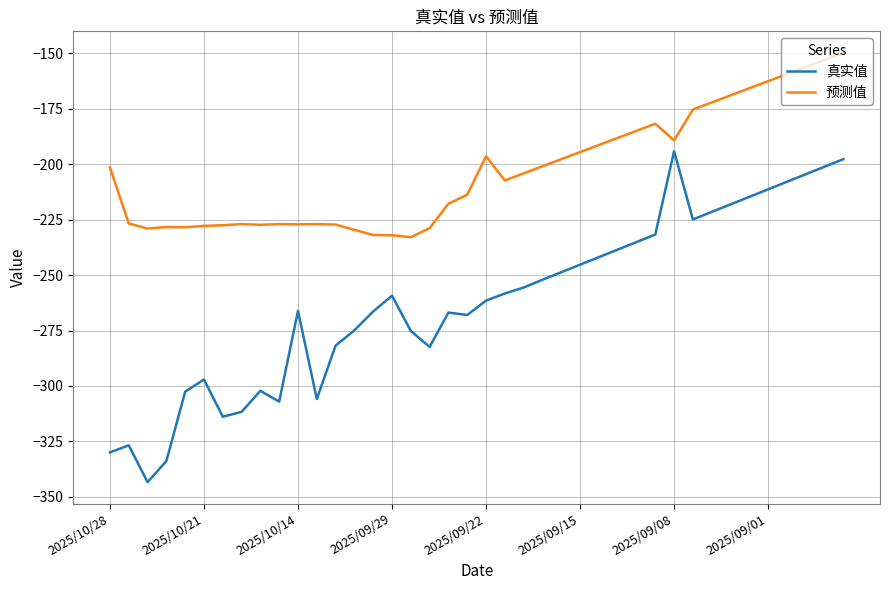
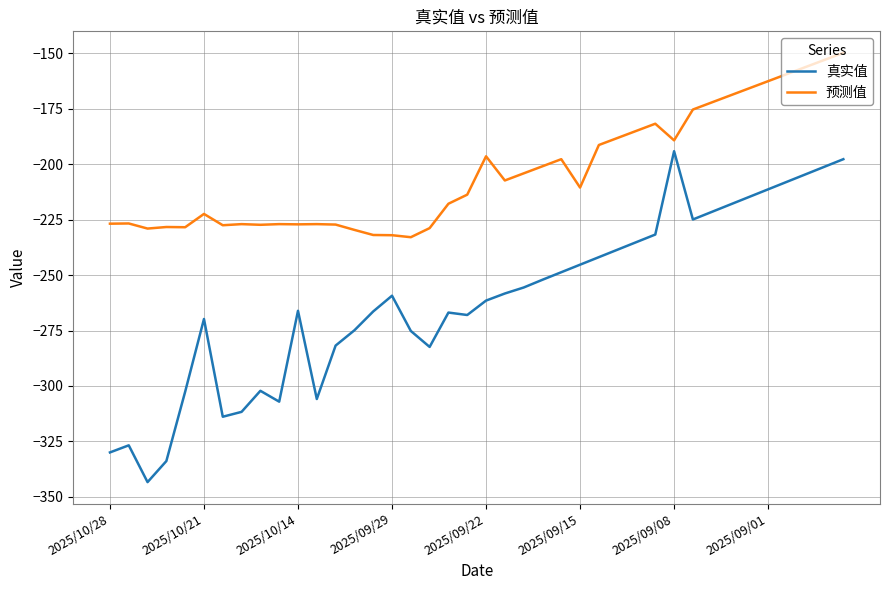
预测值, 2025/10/28: -201 -> -227
真实值, 2025/10/21: -297 -> -270
预测值, 2025/10/21: -228 -> -222
预测值, 2025/09/15: -195 -> -211
